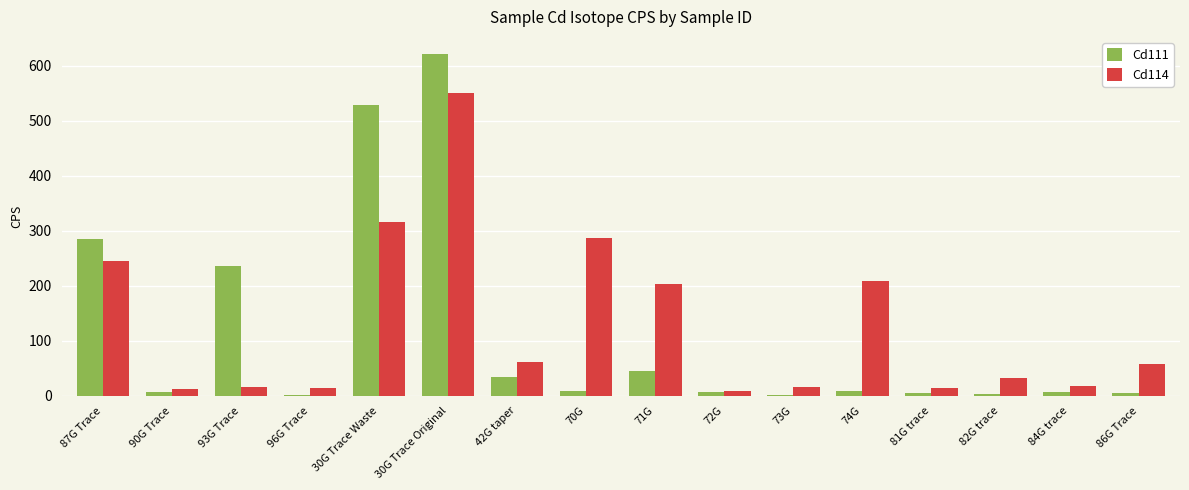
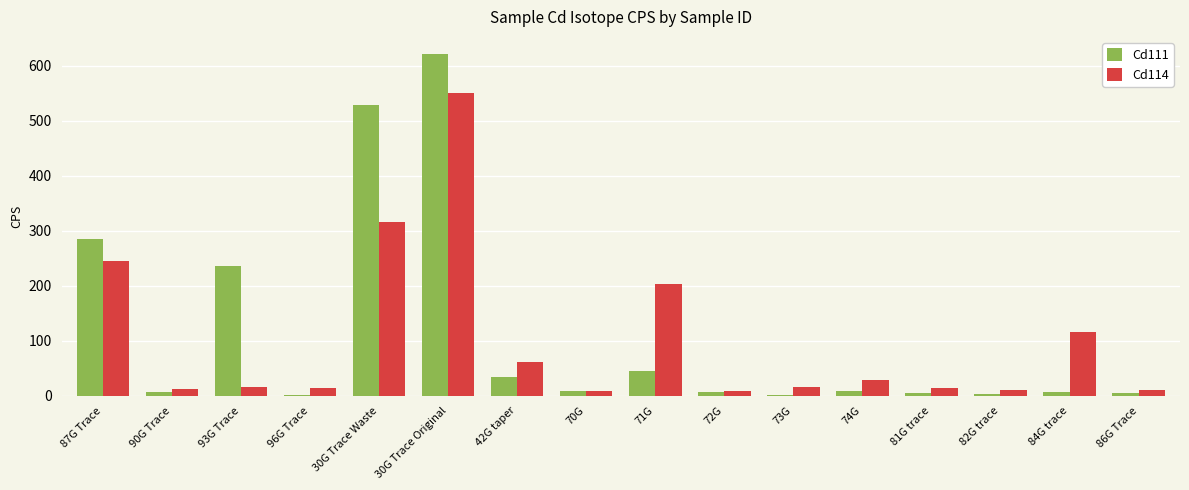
Cd114, 70G: 290 -> 10
Cd114, 74G: 210 -> 30
Cd114, 82G trace: 30 -> 10
Cd114, 84G trace: 20 -> 120
Cd114, 86G Trace: 60 -> 10
